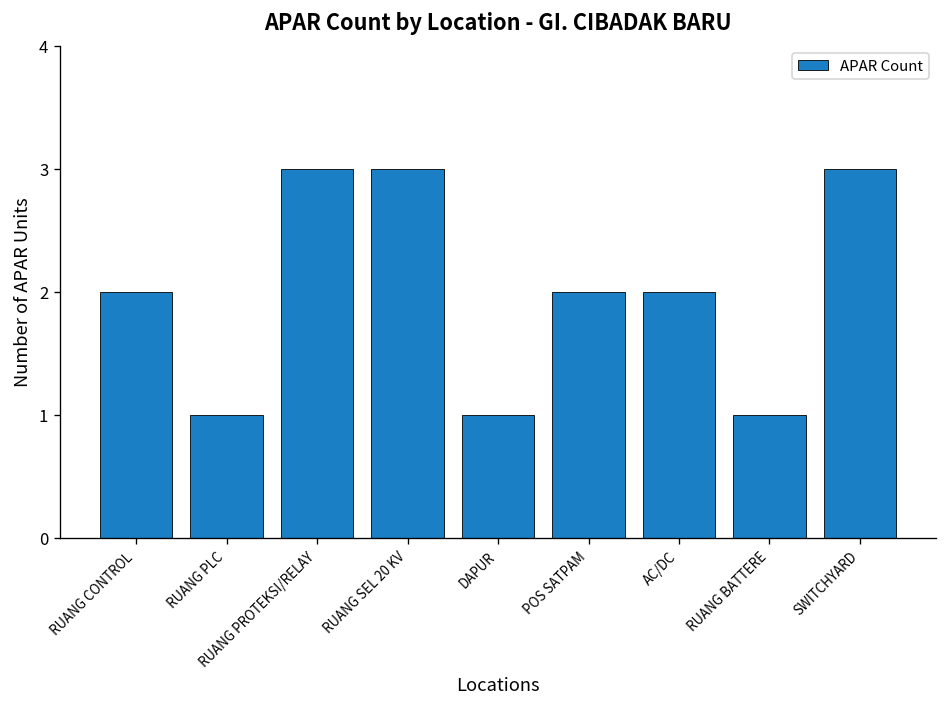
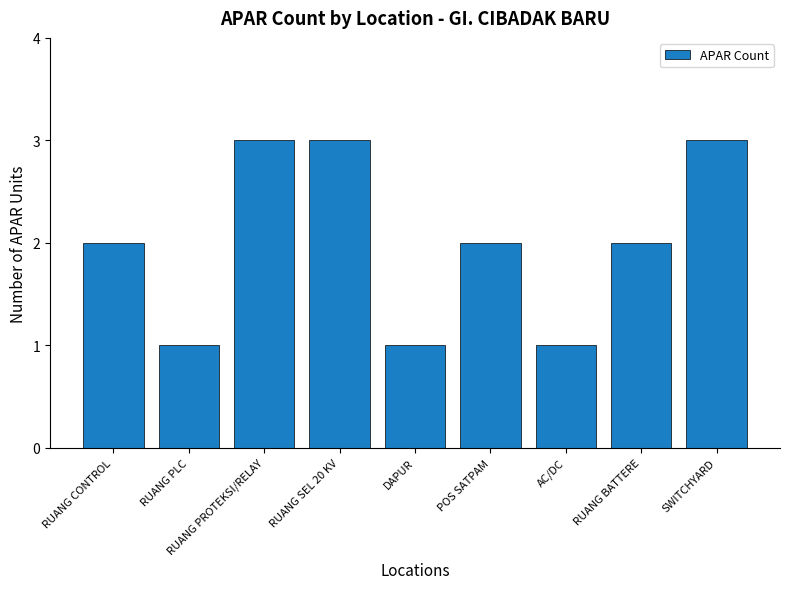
AC/DC: 2 -> 1
RUANG BATTERE: 1 -> 2
